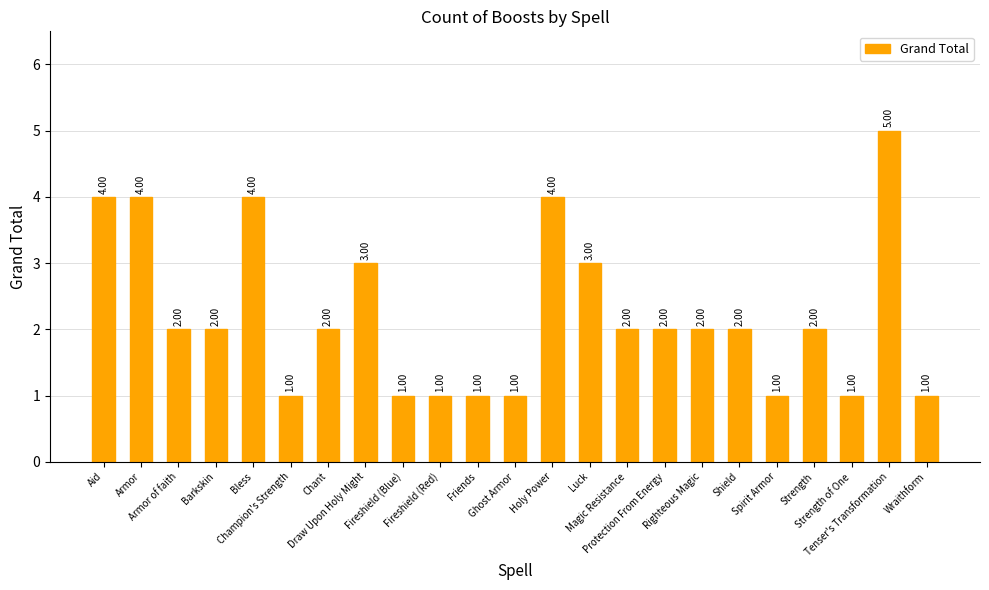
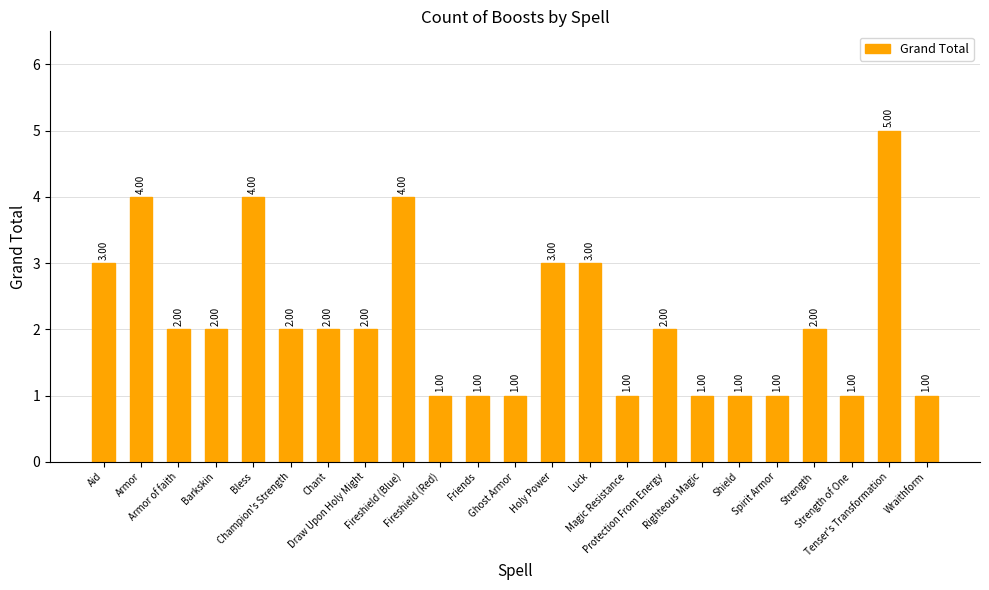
Aid: 4.00 -> 3.00
Champion's Strength: 1.00 -> 2.00
Draw Upon Holy Might: 3.00 -> 2.00
Fireshield (Blue): 1.00 -> 4.00
Holy Power: 4.00 -> 3.00
Magic Resistance: 2.00 -> 1.00
Righteous Magic: 2.00 -> 1.00
Shield: 2.00 -> 1.00
